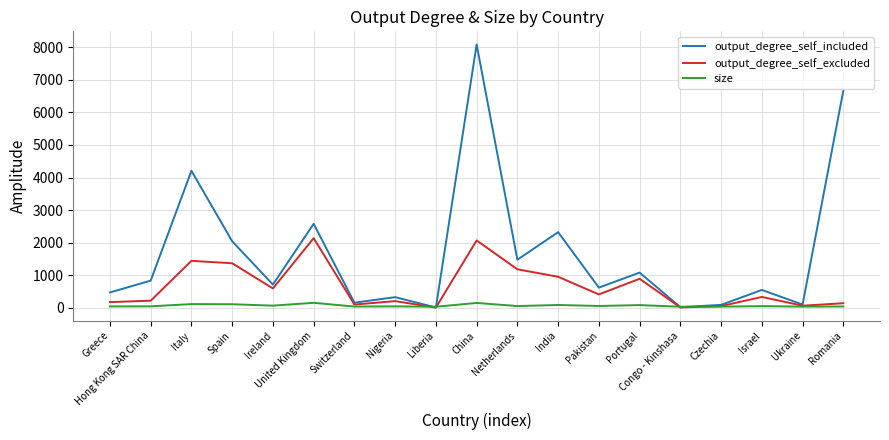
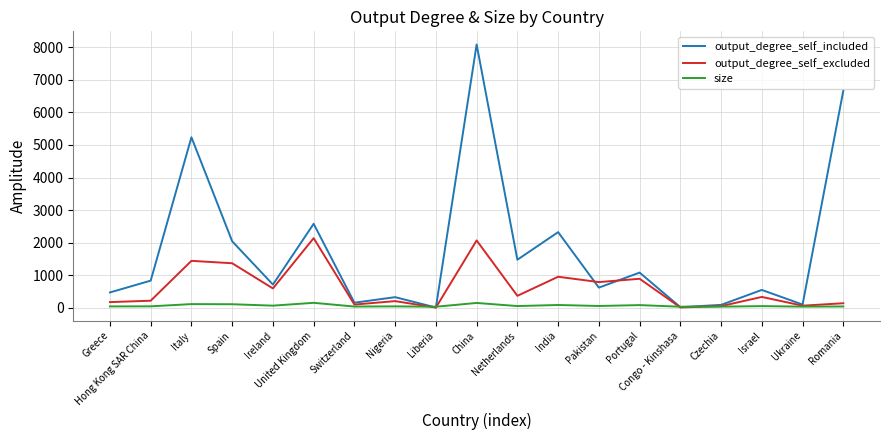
output_degree_self_included, Italy: 4200 -> 5200
output_degree_self_excluded, Netherlands: 1200 -> 400
output_degree_self_excluded, Pakistan: 400 -> 800
